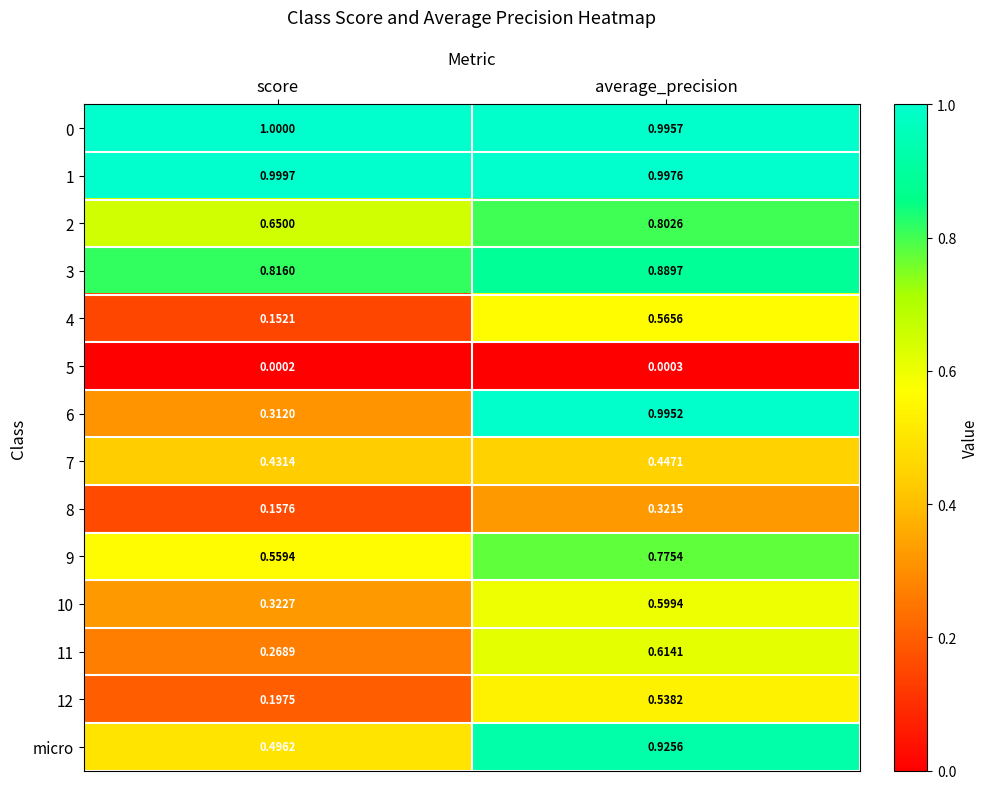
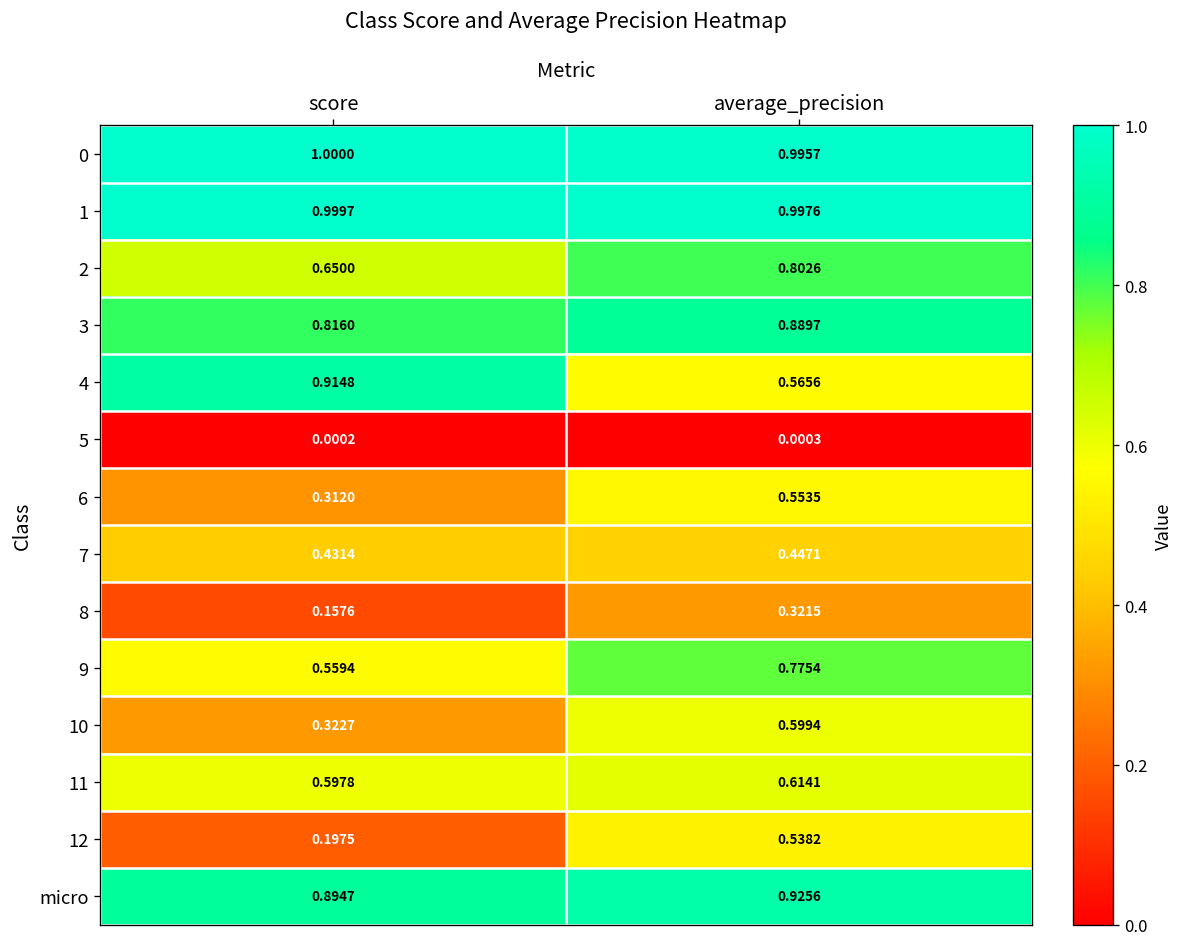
4, score: 0.1521 -> 0.9148
6, average_precision: 0.9952 -> 0.5535
11, score: 0.2689 -> 0.5978
micro, score: 0.4962 -> 0.8947
